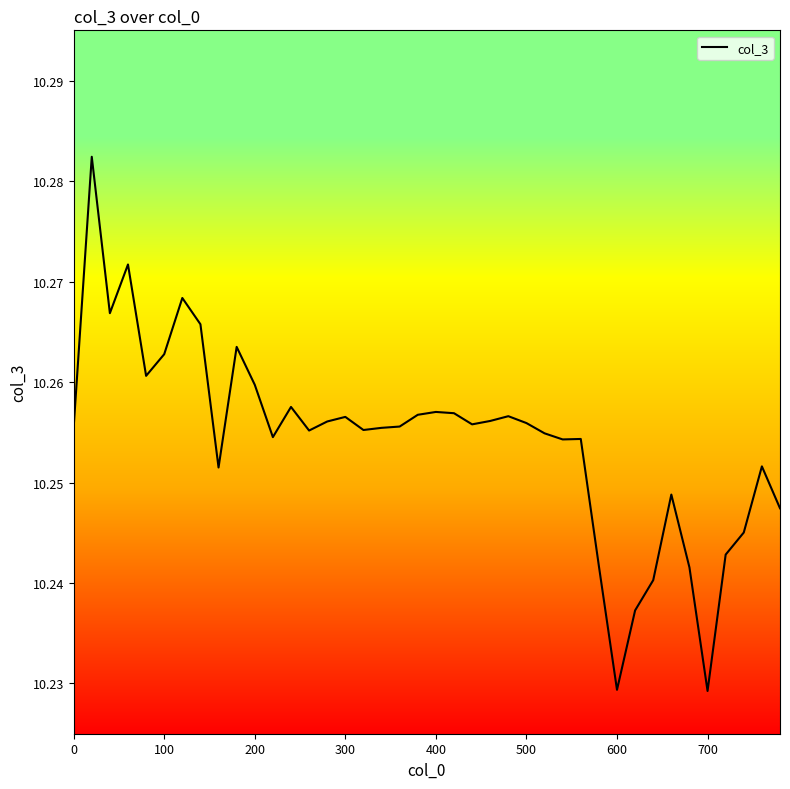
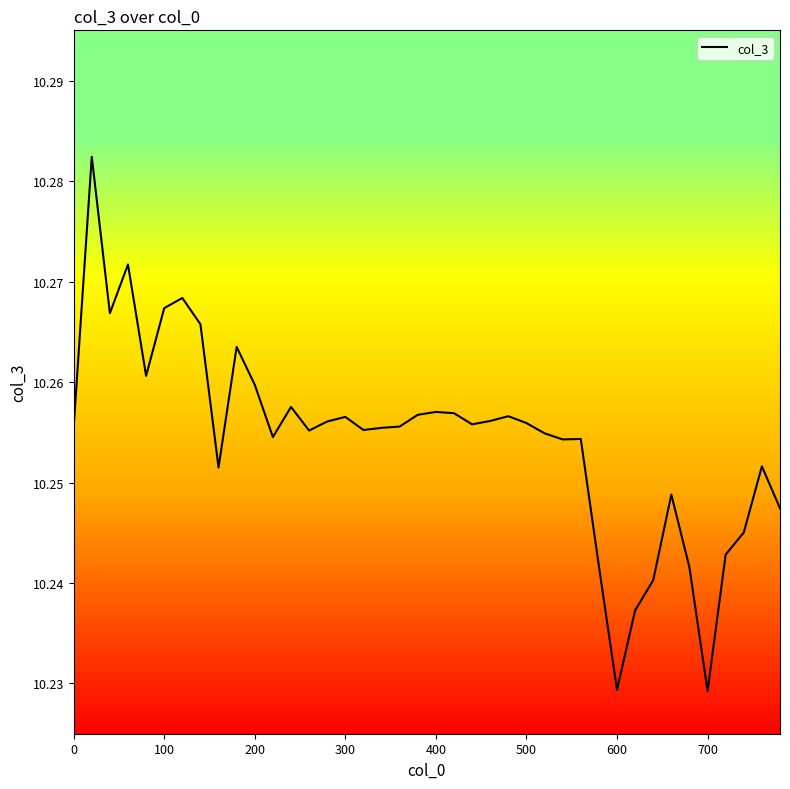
100: 10.2628 -> 10.2673
